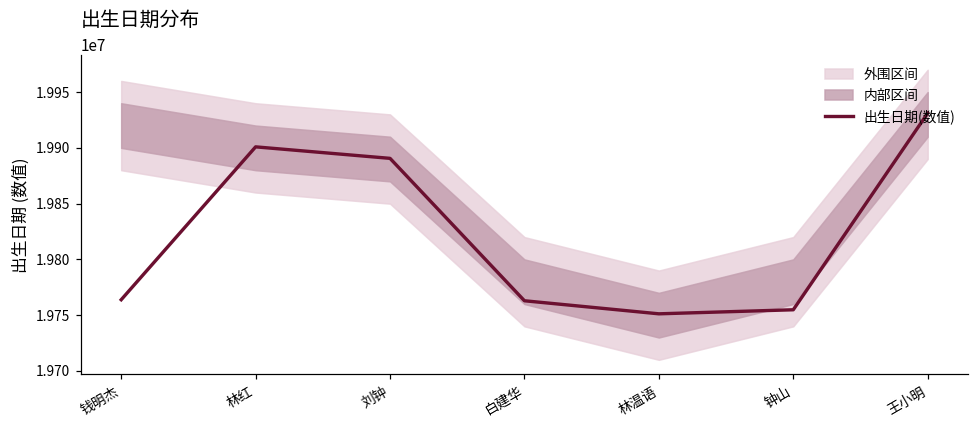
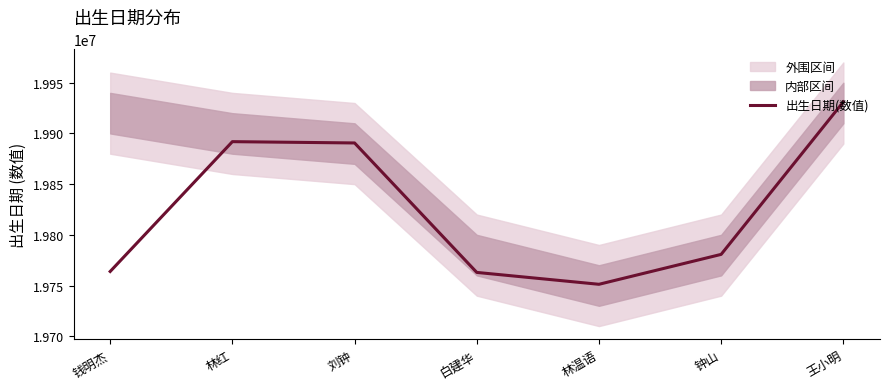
出生日期(数值), 林红: 19901000 -> 19892000
出生日期(数值), 钟山: 19755000 -> 19781000
